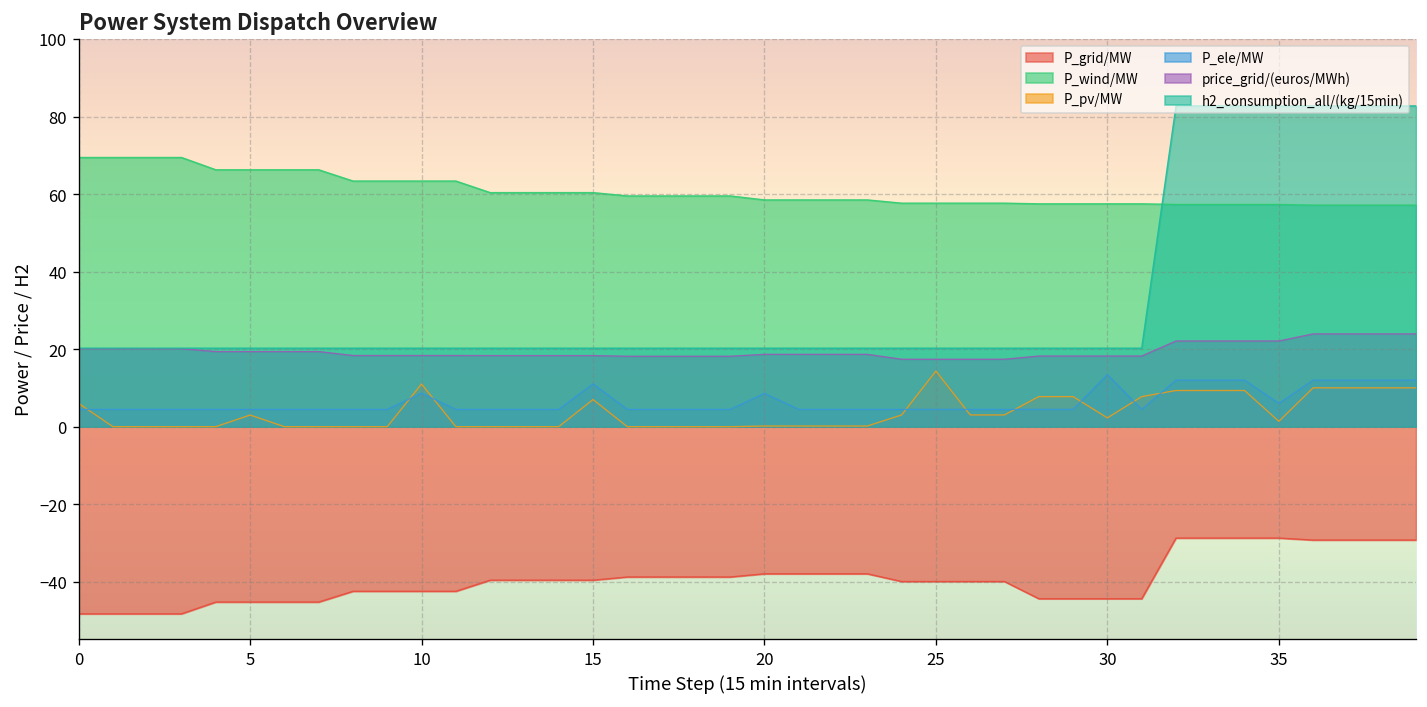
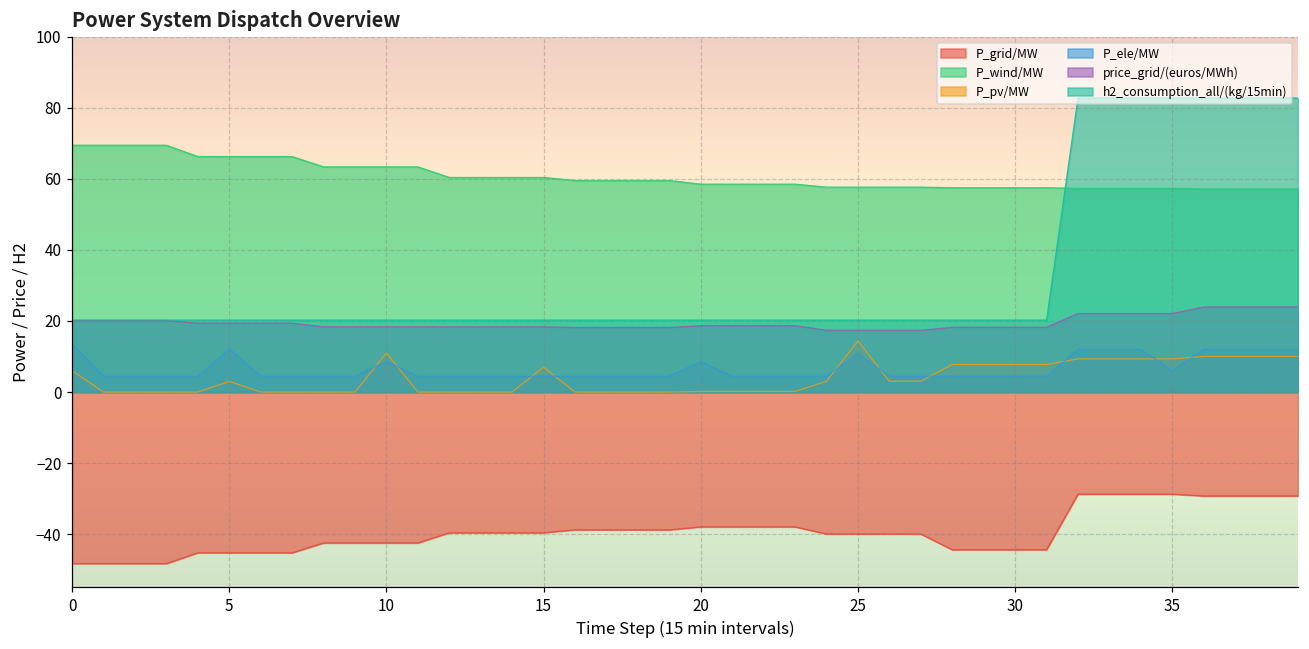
P_ele/MW, 0: 4 -> 13
P_ele/MW, 5: 4 -> 12
P_ele/MW, 15: 11 -> 4
P_ele/MW, 25: 4 -> 11
P_pv/MW, 30: 2 -> 8
P_ele/MW, 30: 13 -> 4
P_pv/MW, 35: 1 -> 9
